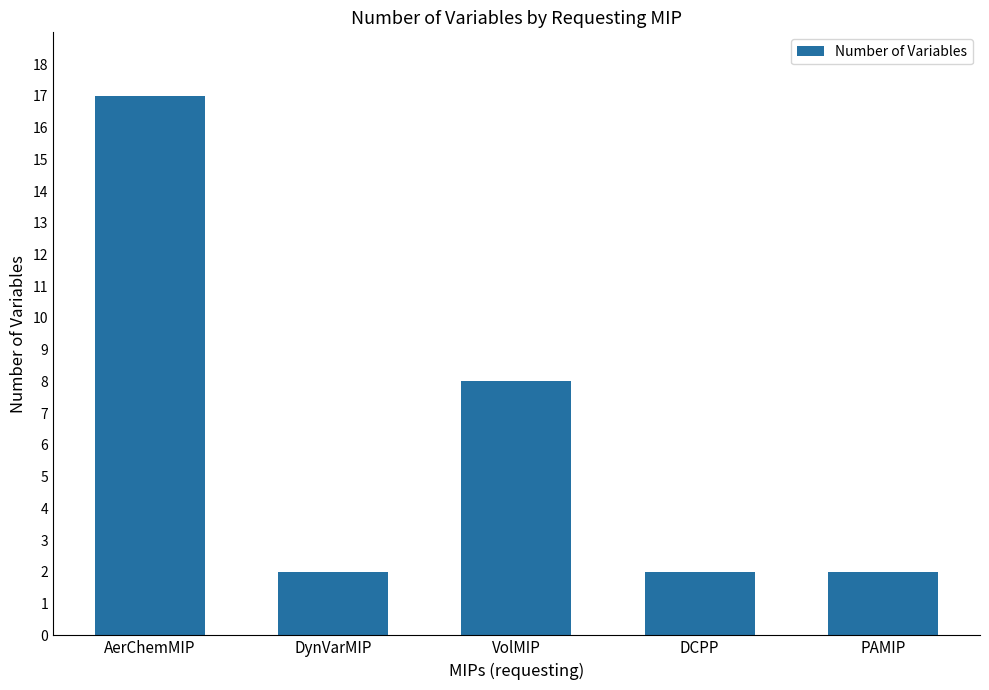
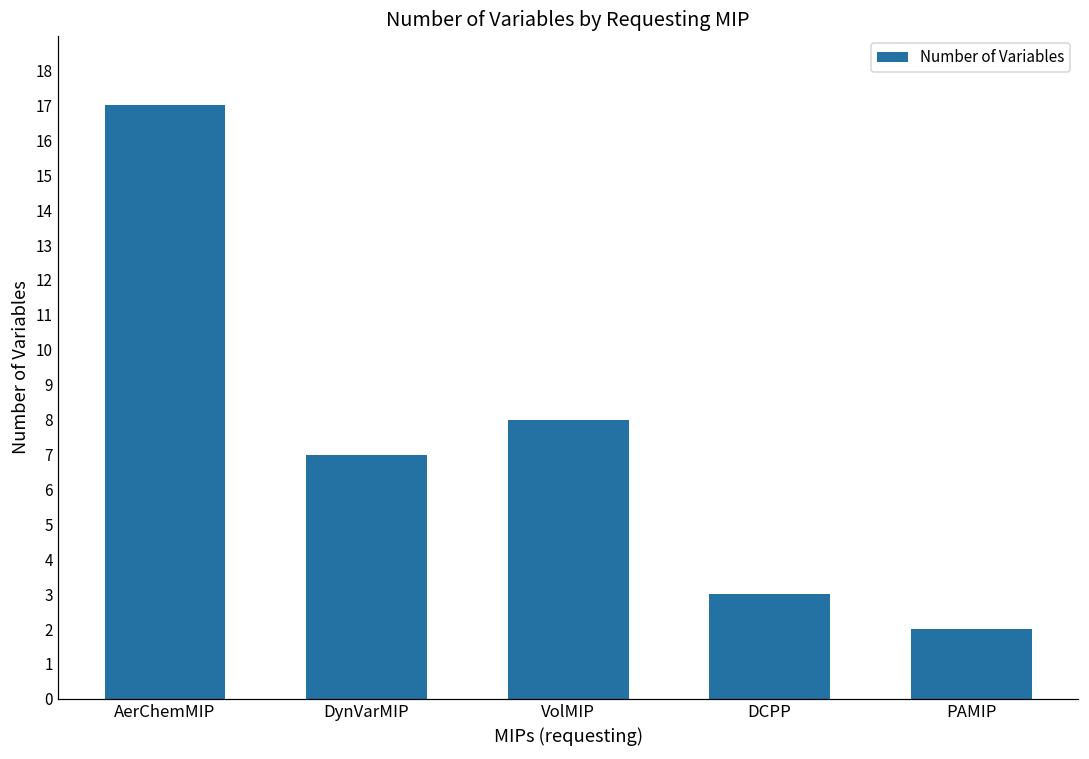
DynVarMIP: 2 -> 7
DCPP: 2 -> 3
